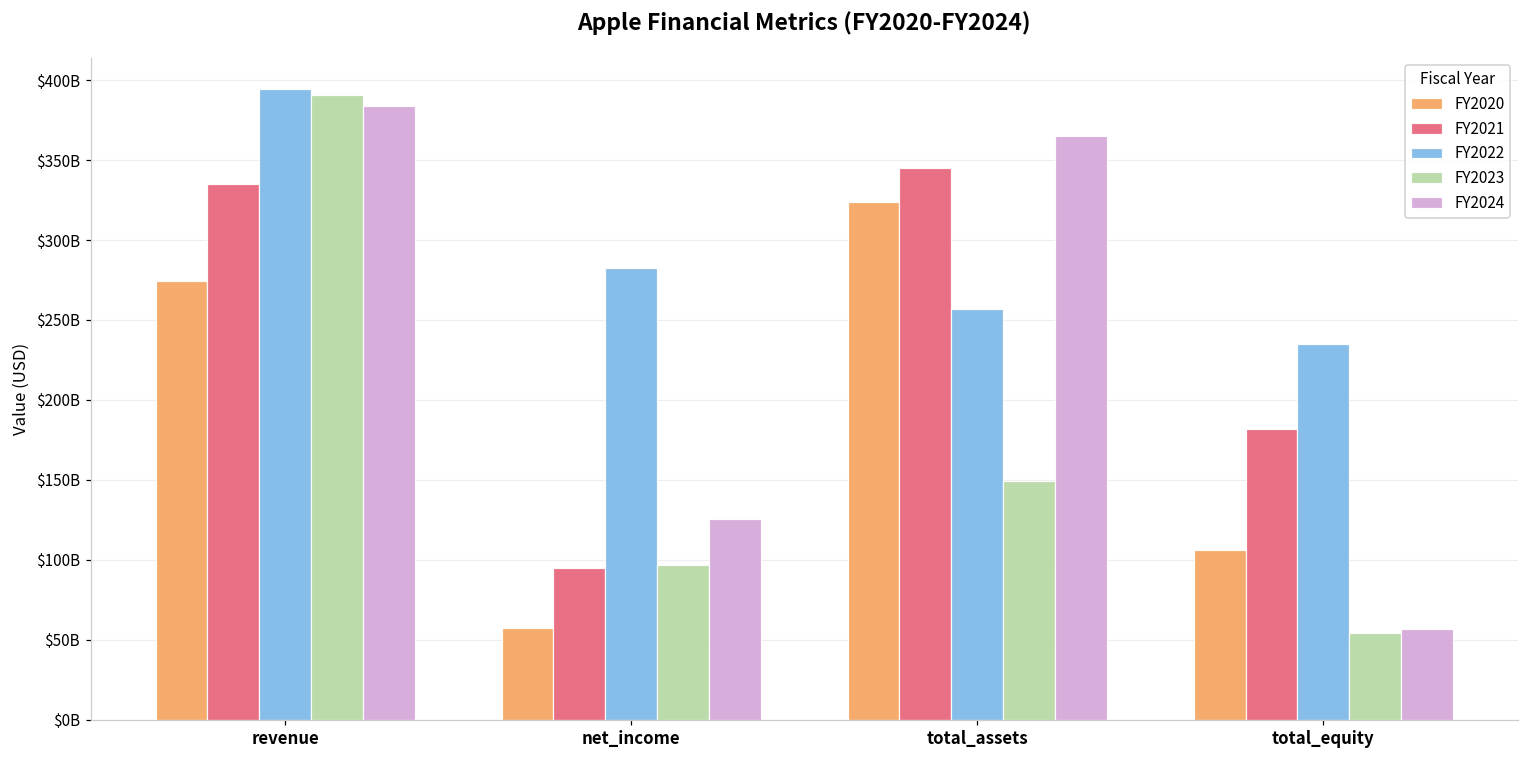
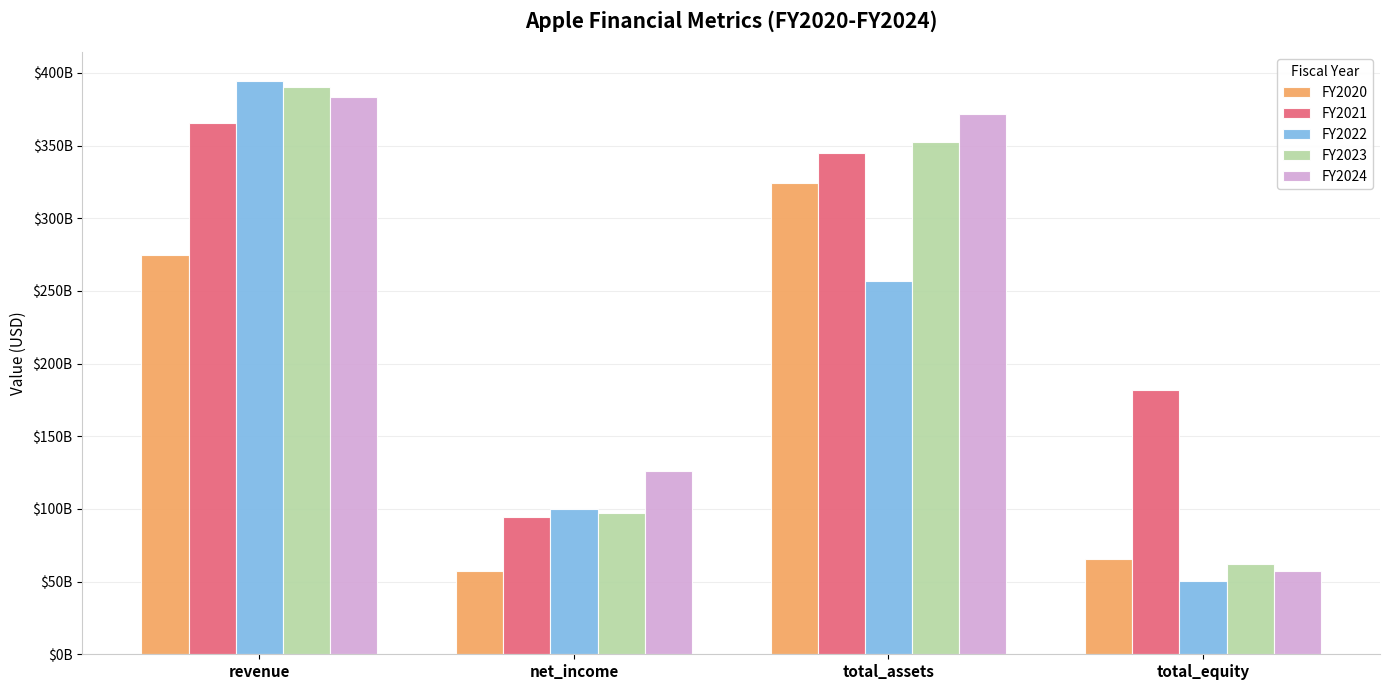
FY2021, revenue: $335000000000 -> $366000000000
FY2022, net_income: $283000000000 -> $100000000000
FY2023, total_assets: $149000000000 -> $353000000000
FY2024, total_assets: $365000000000 -> $372000000000
FY2020, total_equity: $106000000000 -> $65000000000
FY2022, total_equity: $235000000000 -> $51000000000
FY2023, total_equity: $54000000000 -> $62000000000
